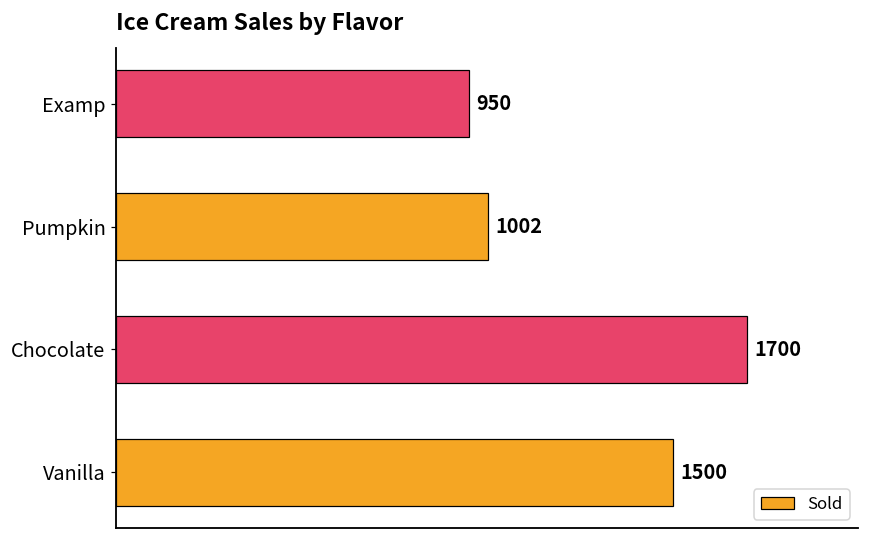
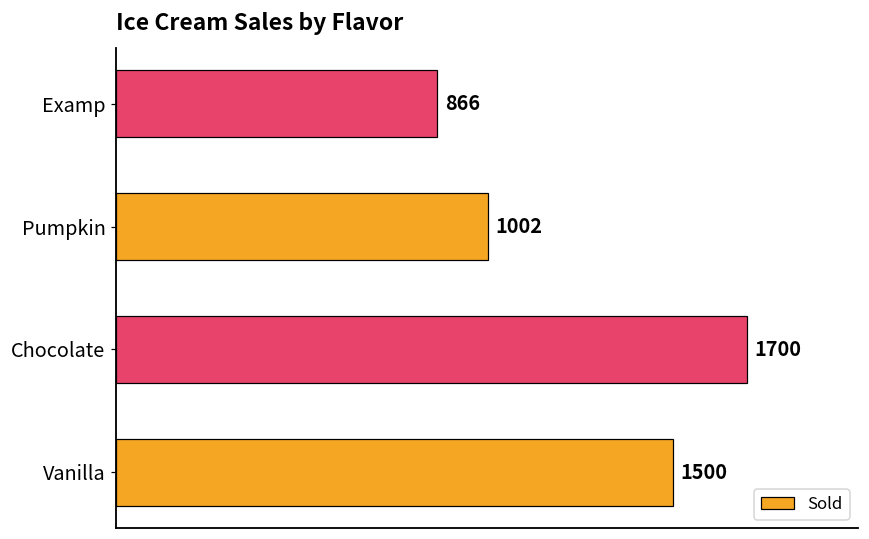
Examp: 950 -> 866
